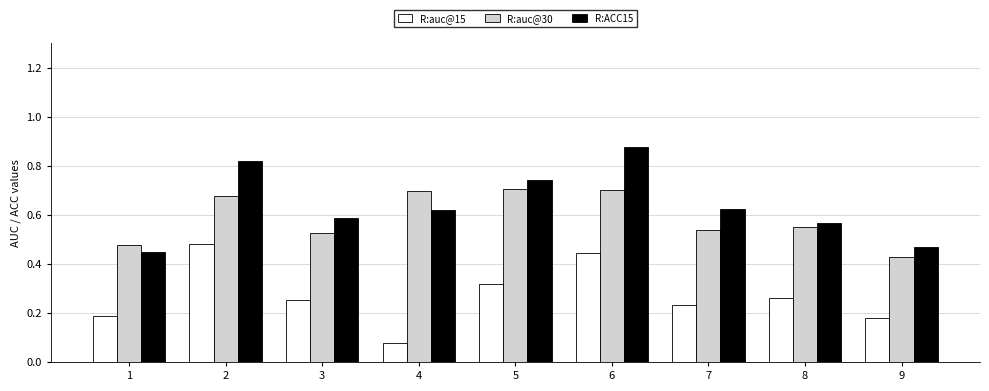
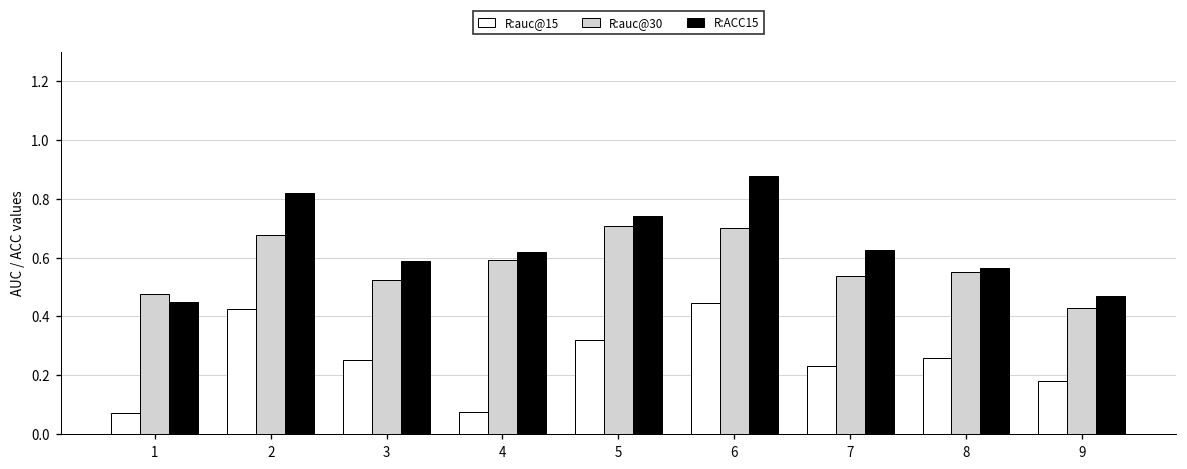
R:auc@15, 1: 0.19 -> 0.07
R:auc@15, 2: 0.48 -> 0.42
R:auc@30, 4: 0.70 -> 0.59
